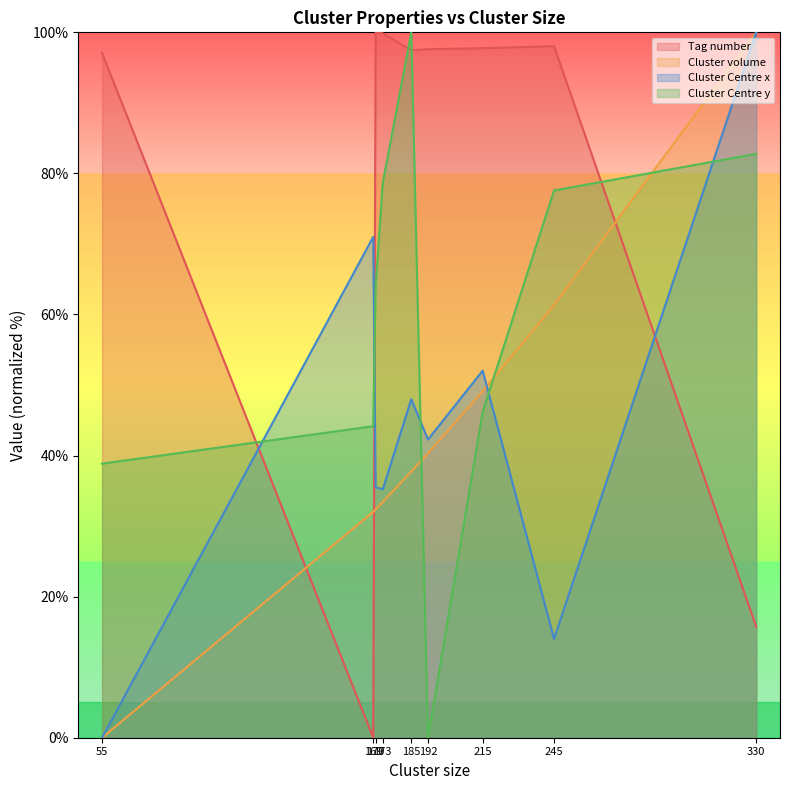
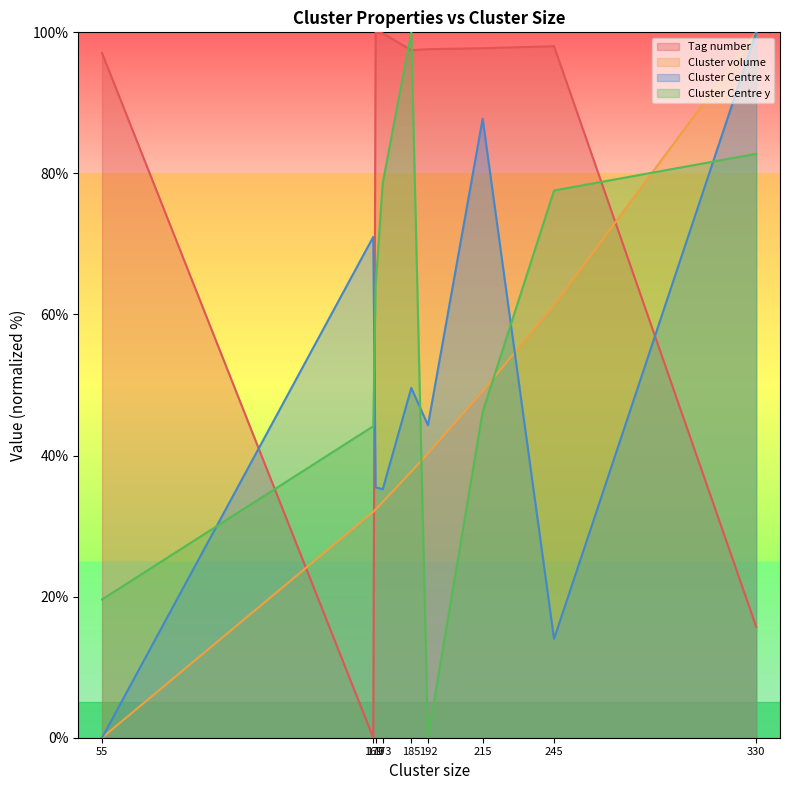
Cluster Centre y, 55: 39% -> 20%
Cluster Centre x, 185: 48% -> 50%
Cluster Centre x, 192: 42% -> 44%
Cluster Centre x, 215: 52% -> 88%
